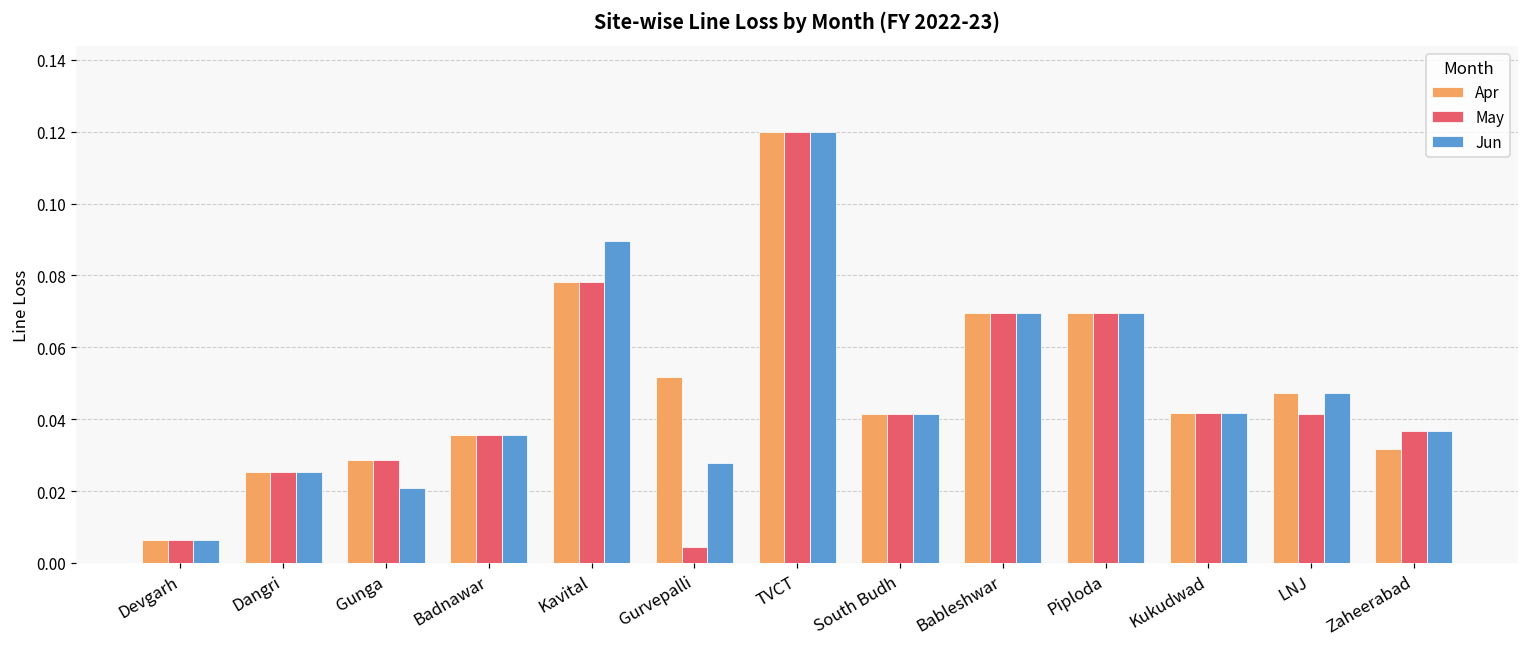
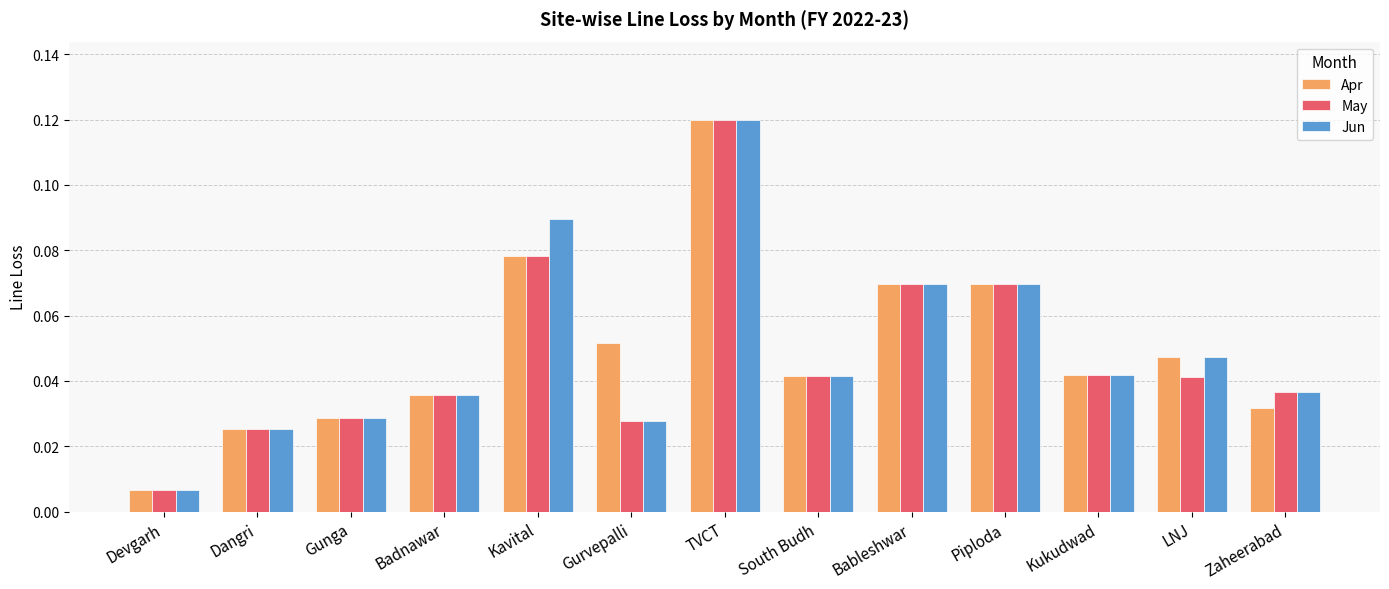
Jun, Gunga: 0.021 -> 0.029
May, Gurvepalli: 0.005 -> 0.028
